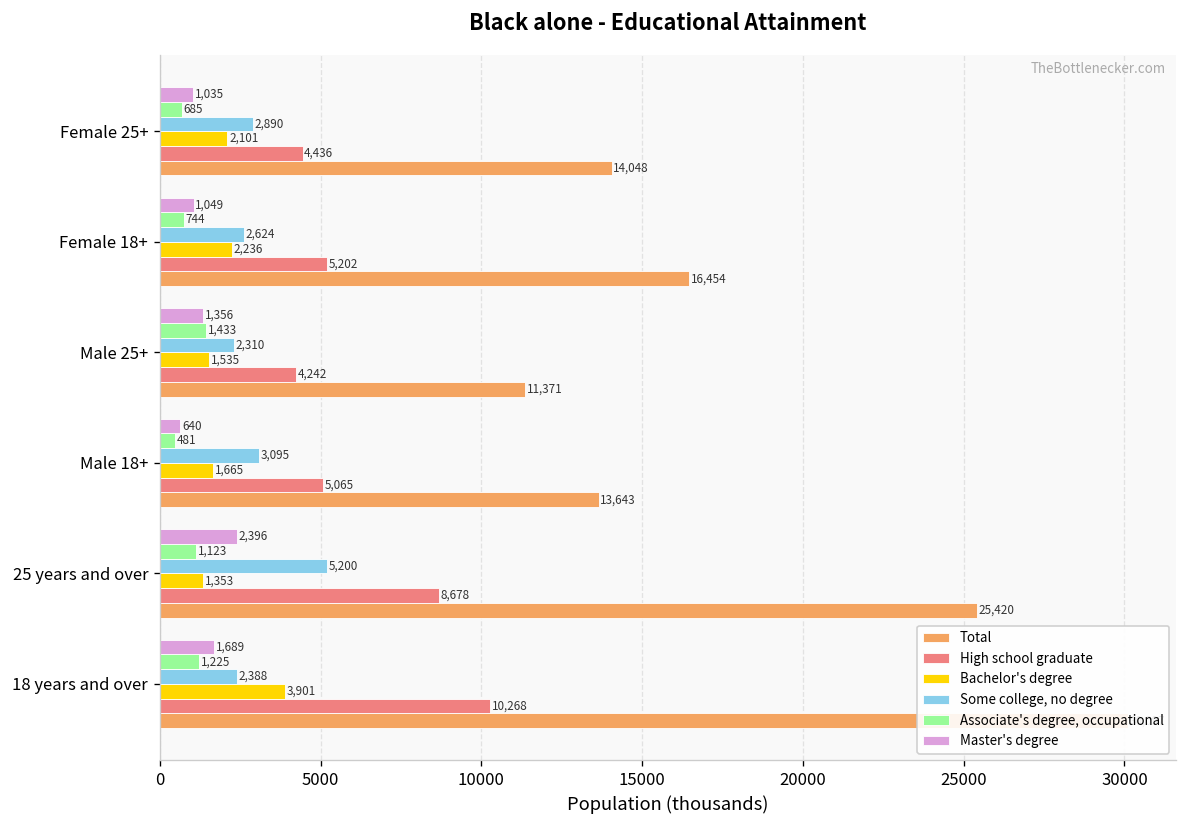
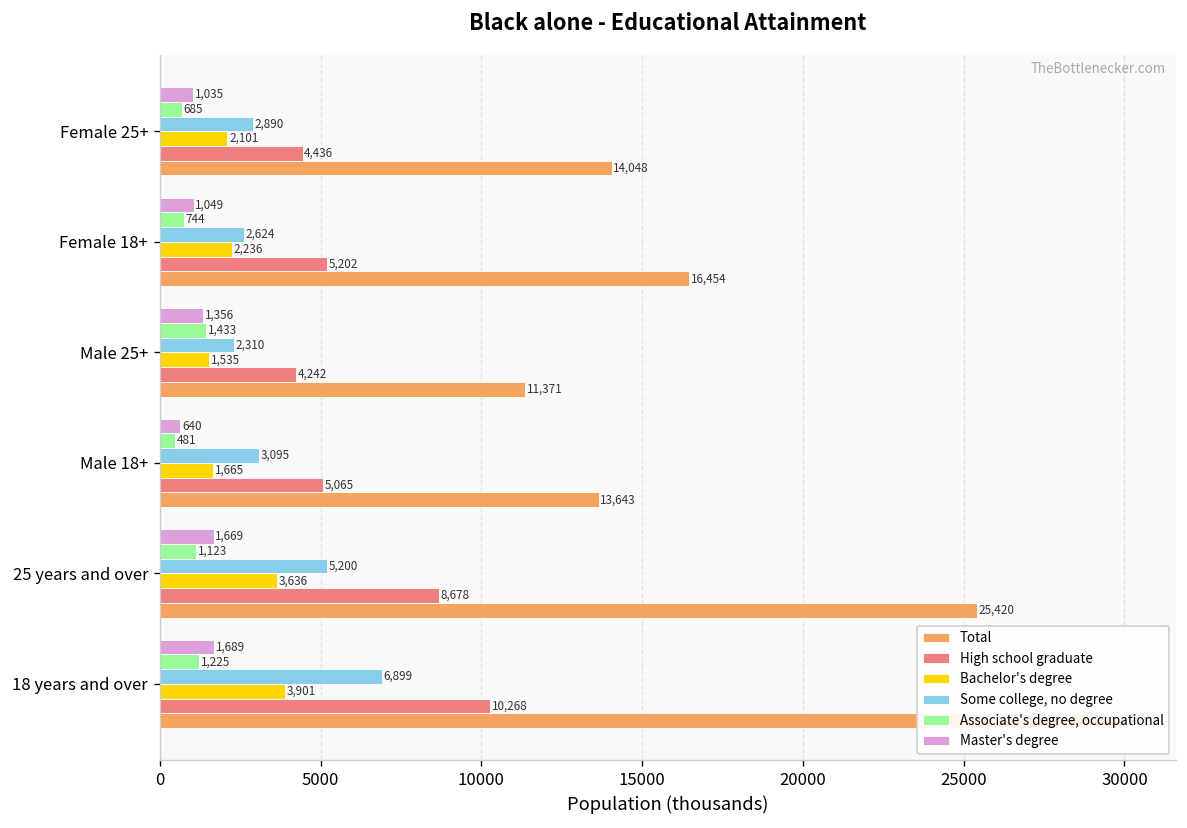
Master's degree, 25 years and over: 2,396 -> 1,669
Bachelor's degree, 25 years and over: 1,353 -> 3,636
Some college, no degree, 18 years and over: 2,388 -> 6,899
